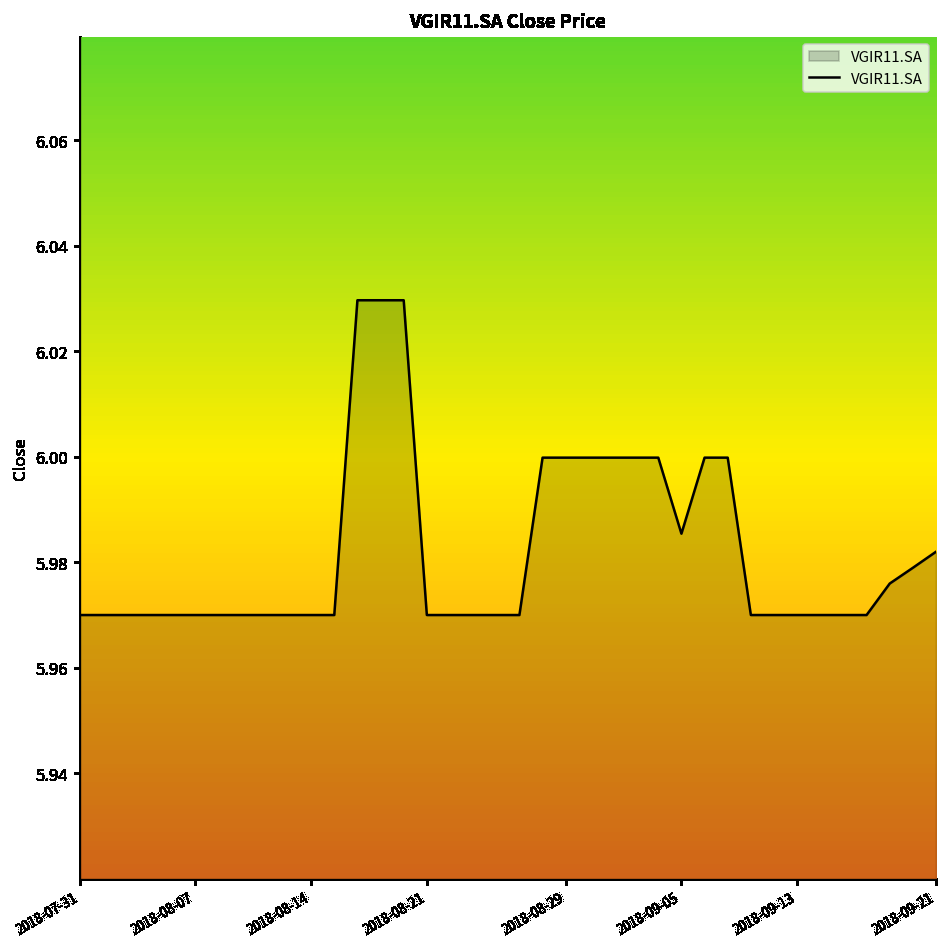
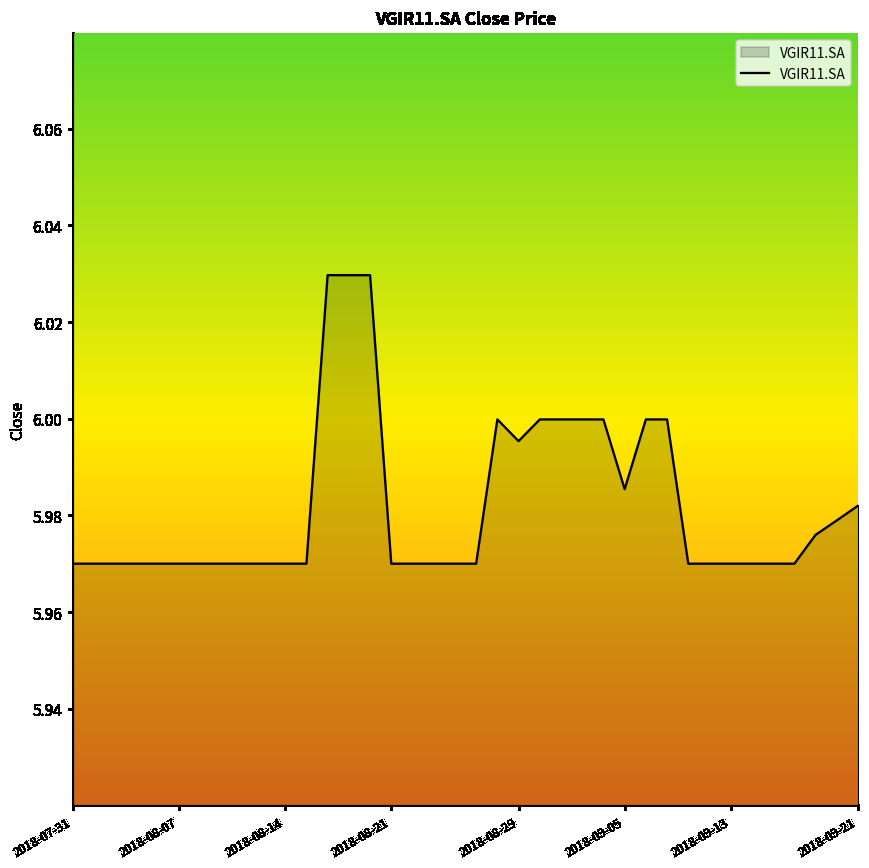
2018-08-29: 6.000 -> 5.995
